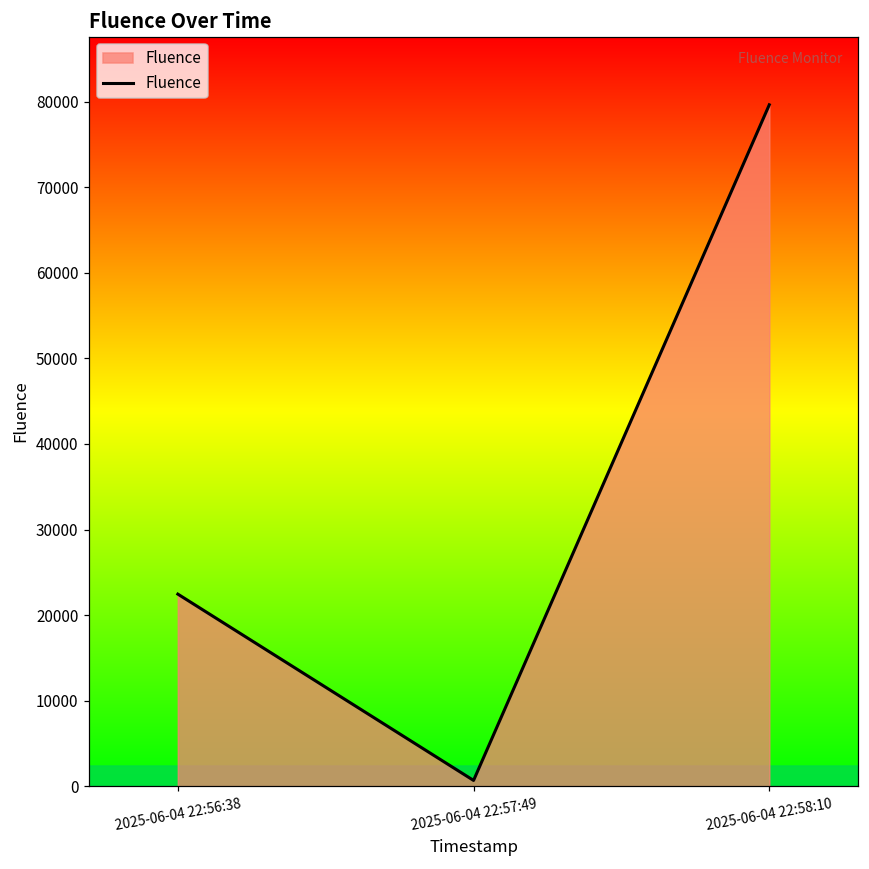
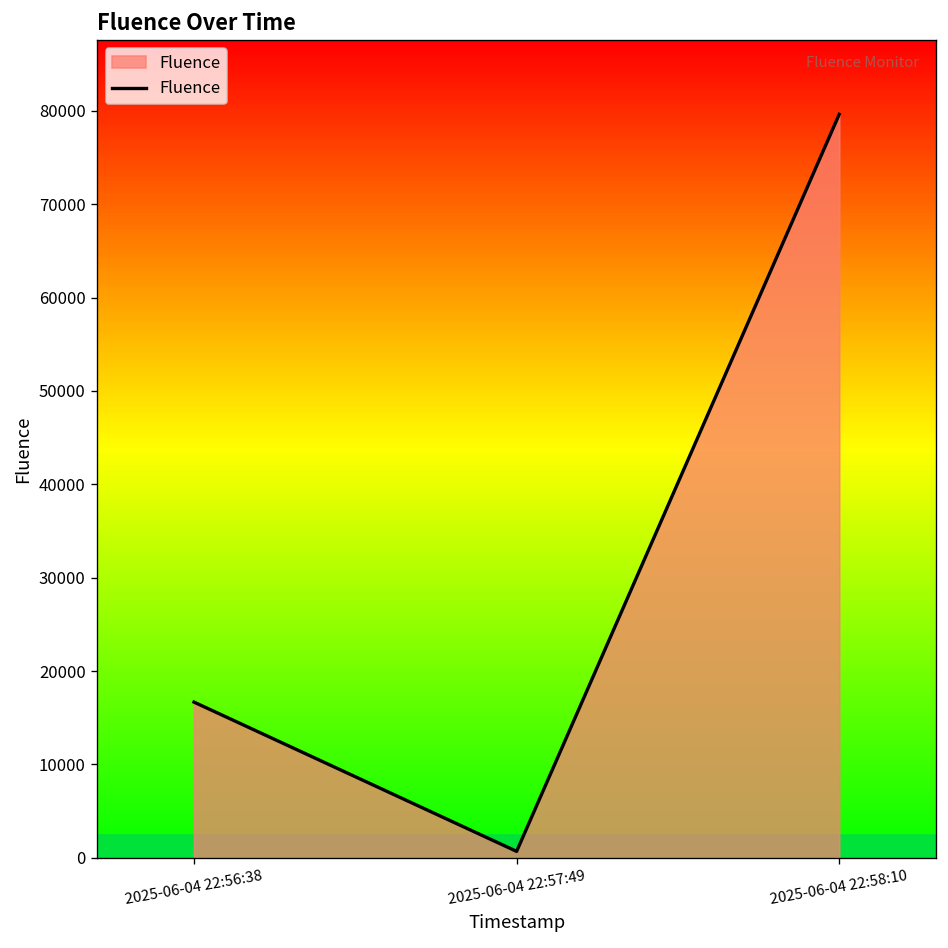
2025-06-04 22:56:38: 22000 -> 17000
